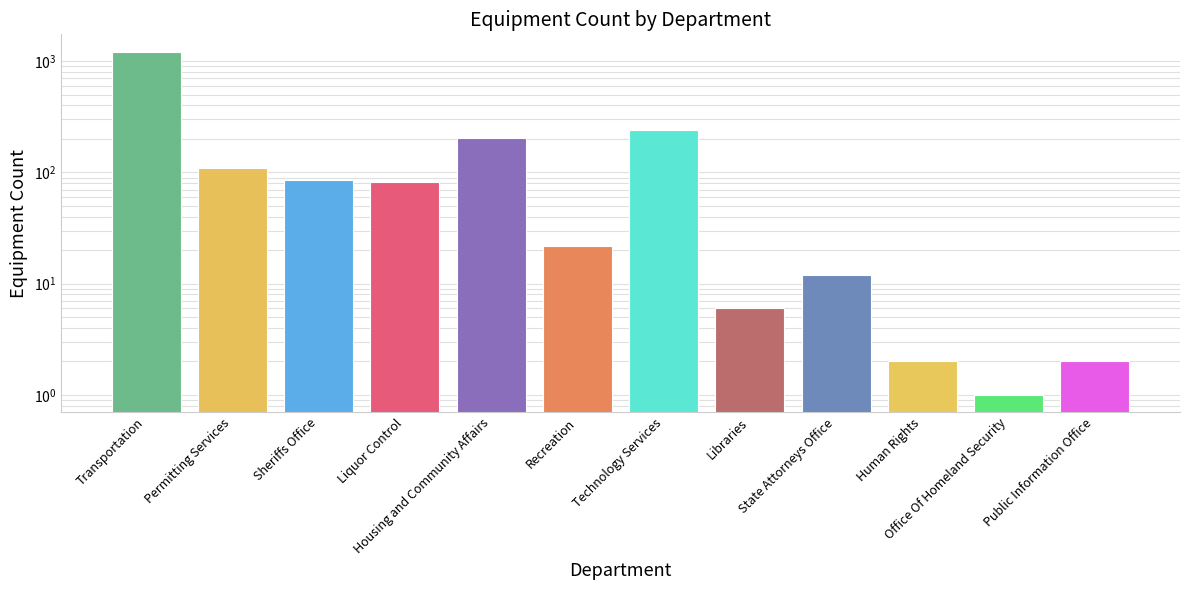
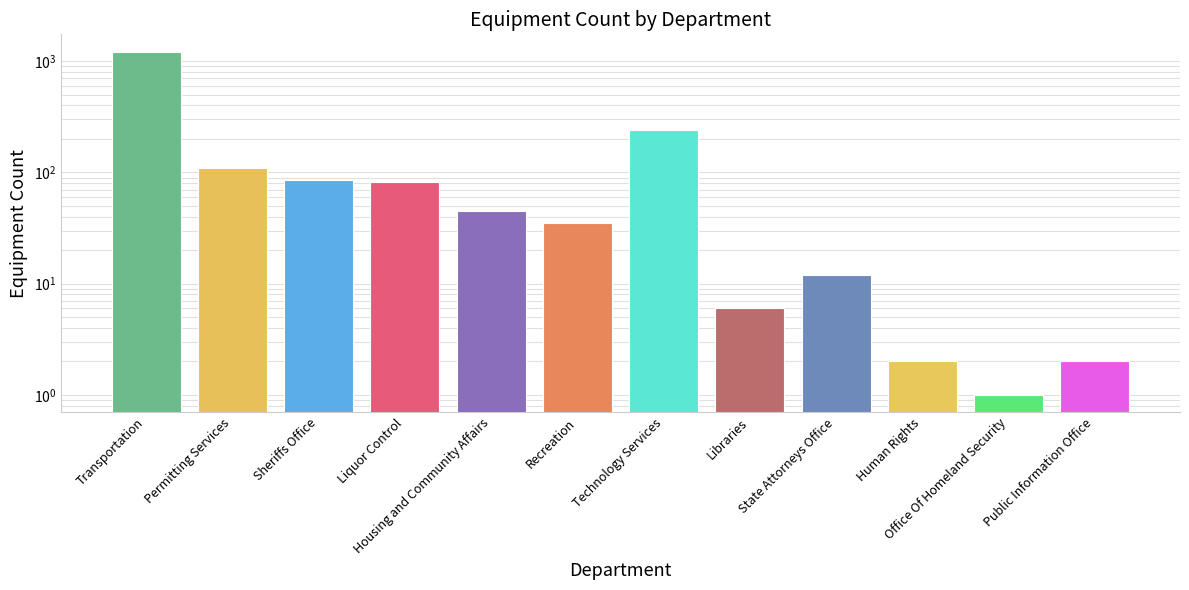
Housing and Community Affairs: 210 -> 45
Recreation: 22 -> 35
